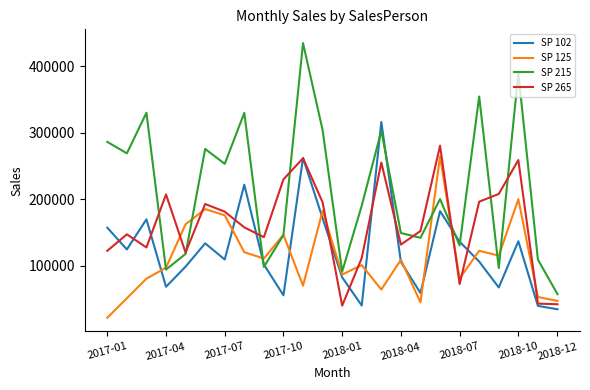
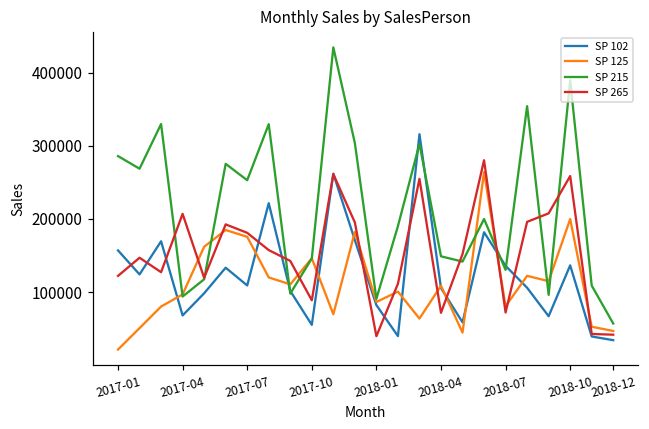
SP 265, 2017-10: 230000 -> 90000
SP 265, 2018-04: 130000 -> 70000
